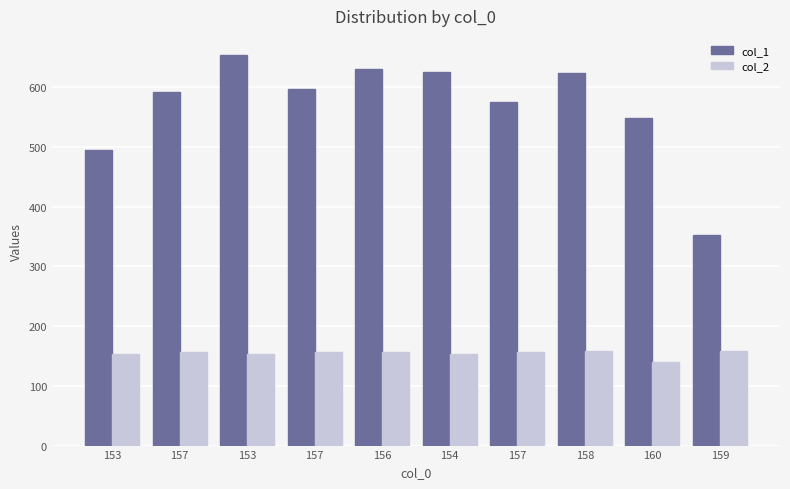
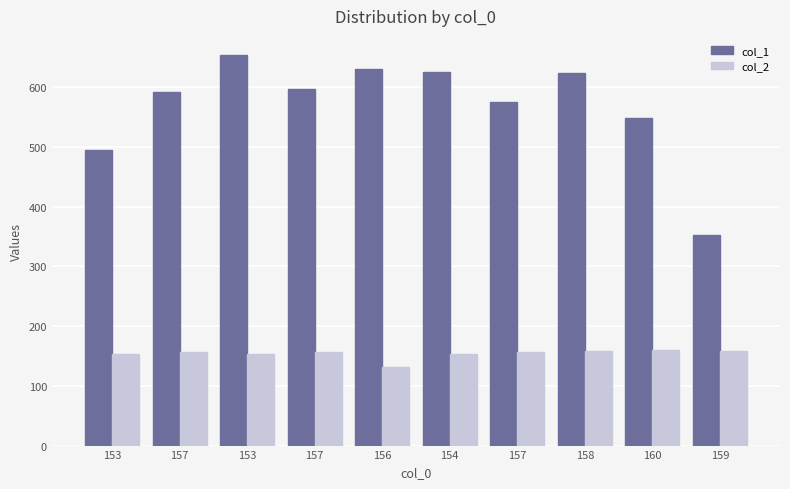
col_2, 156: 160 -> 130
col_2, 160: 140 -> 160
